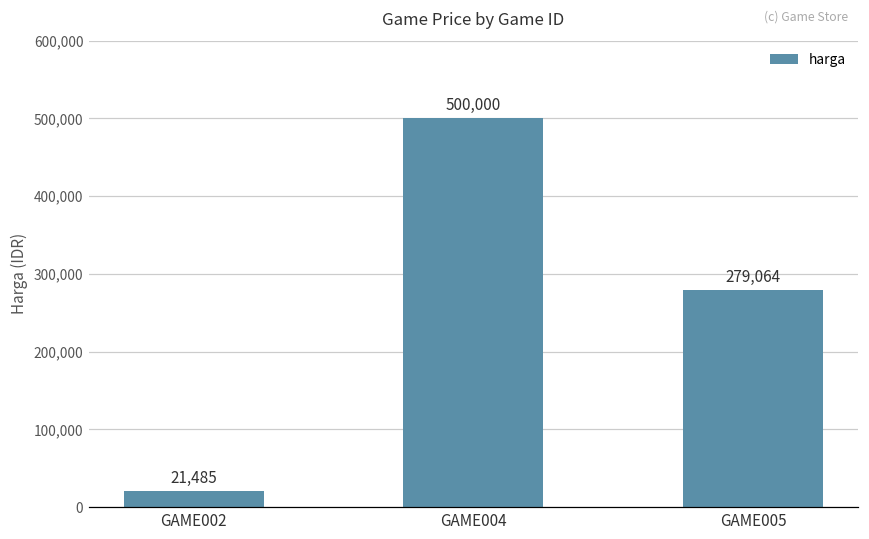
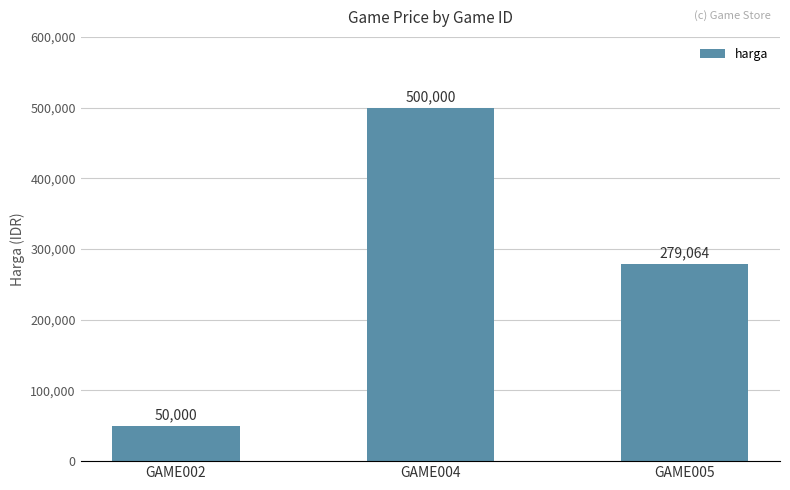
GAME002: 21,485 -> 50,000
